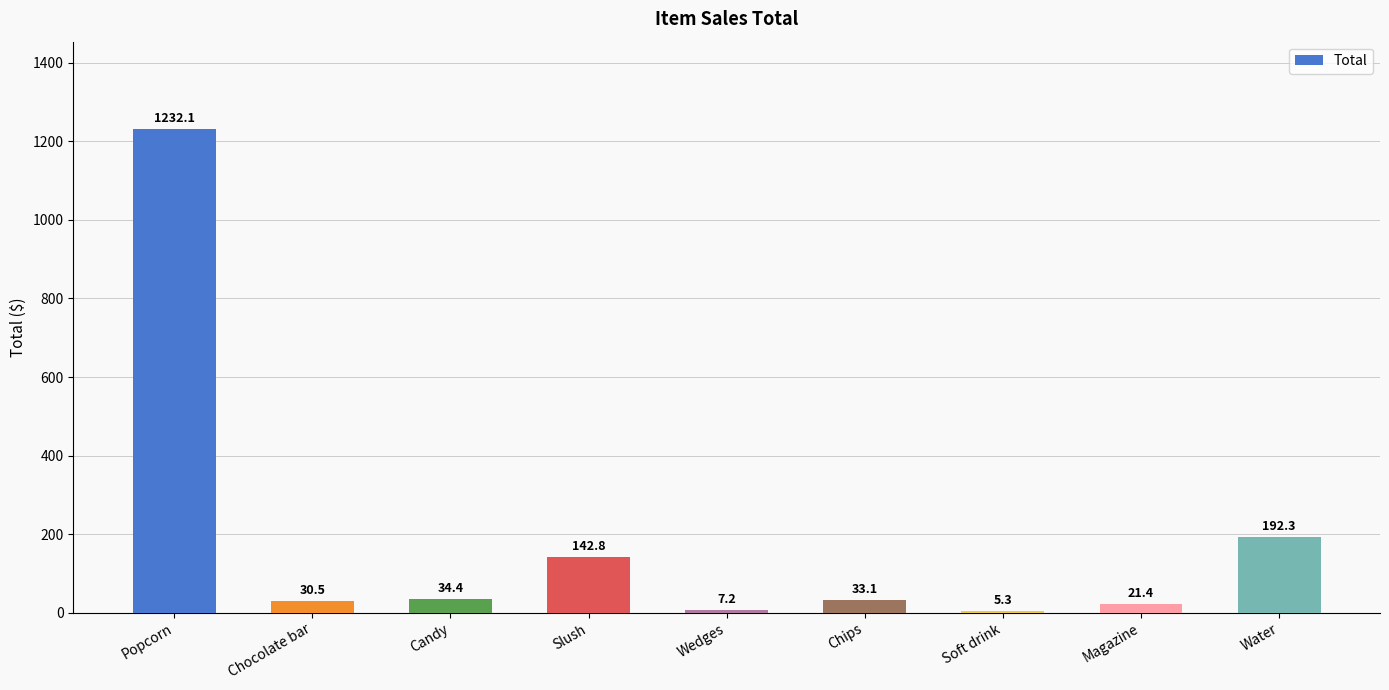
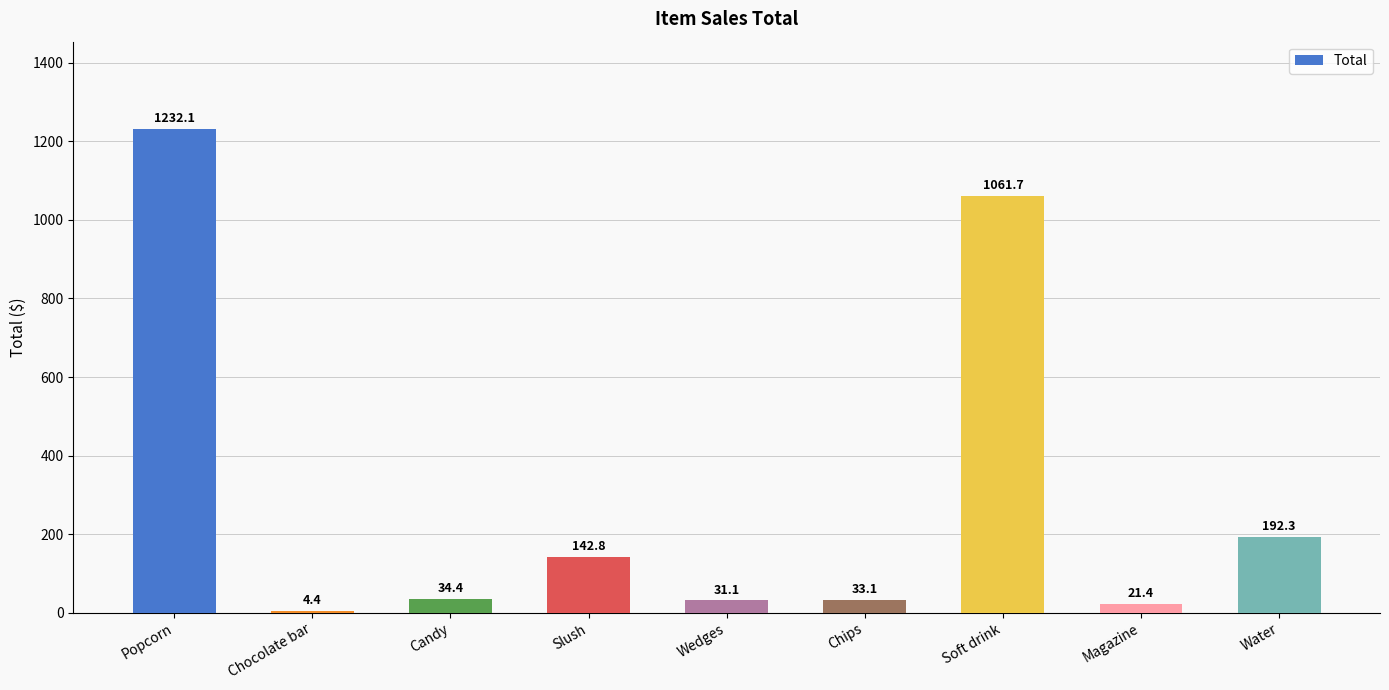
Chocolate bar: 30.5 -> 4.4
Wedges: 7.2 -> 31.1
Soft drink: 5.3 -> 1061.7
